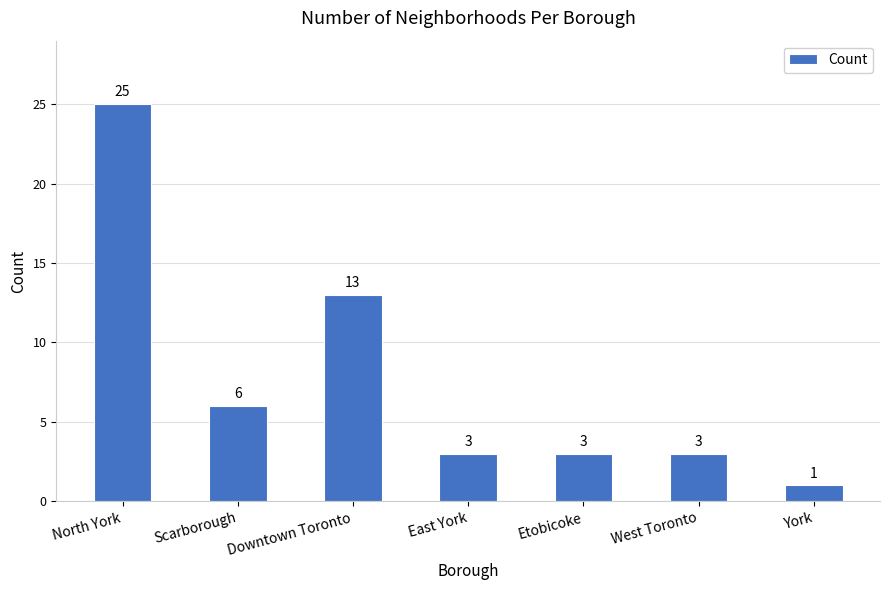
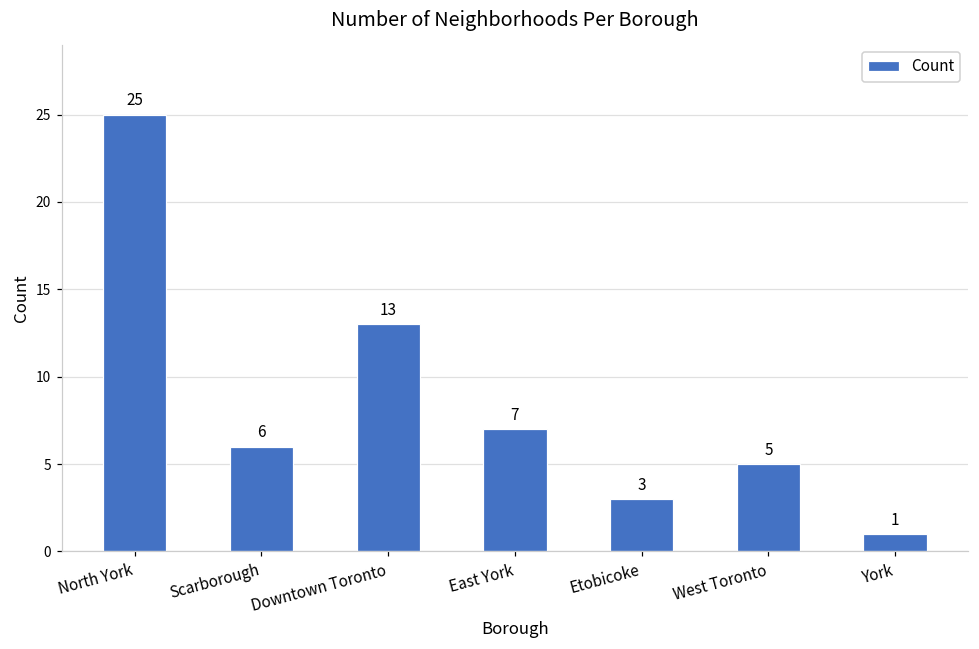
East York: 3 -> 7
West Toronto: 3 -> 5
